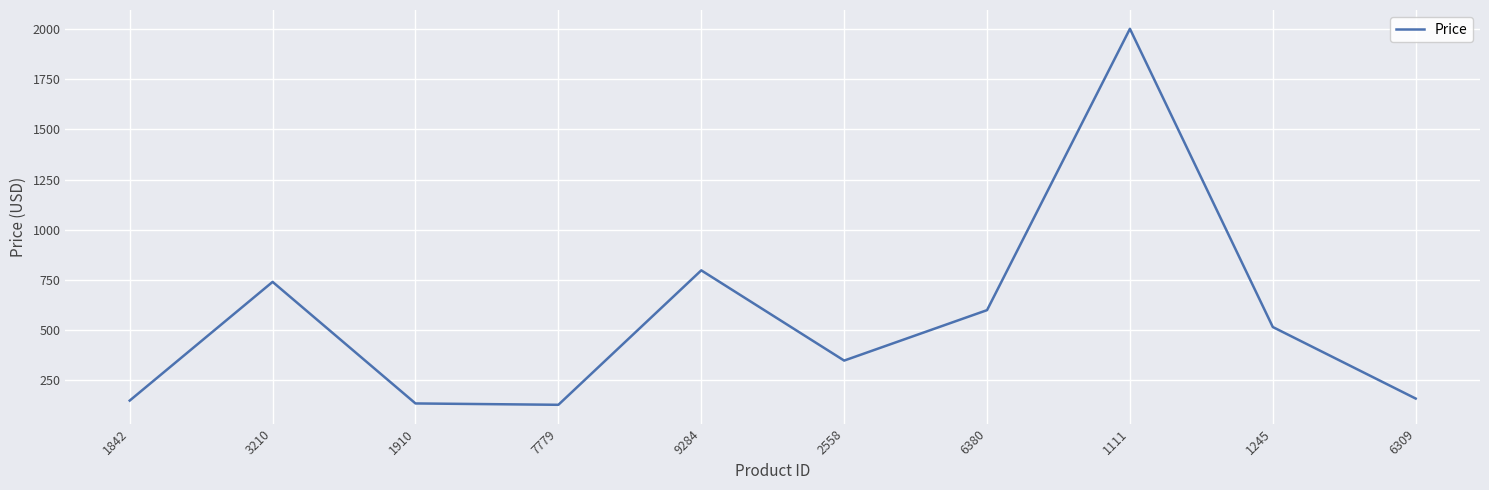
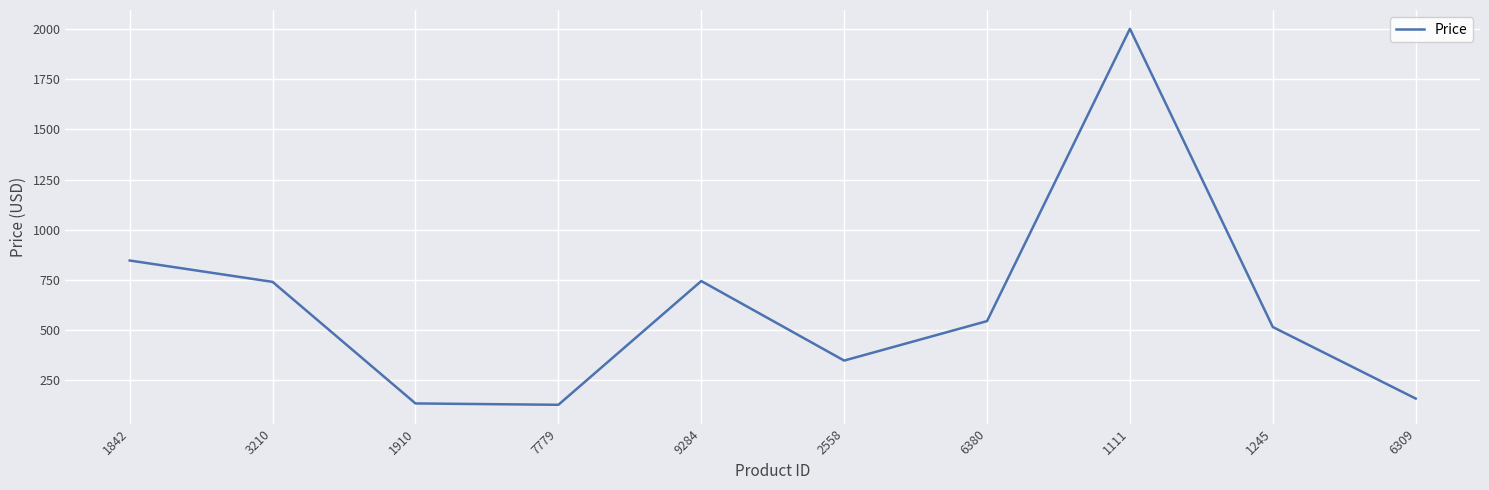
1842: 150 -> 850
9284: 800 -> 740
6380: 600 -> 550
